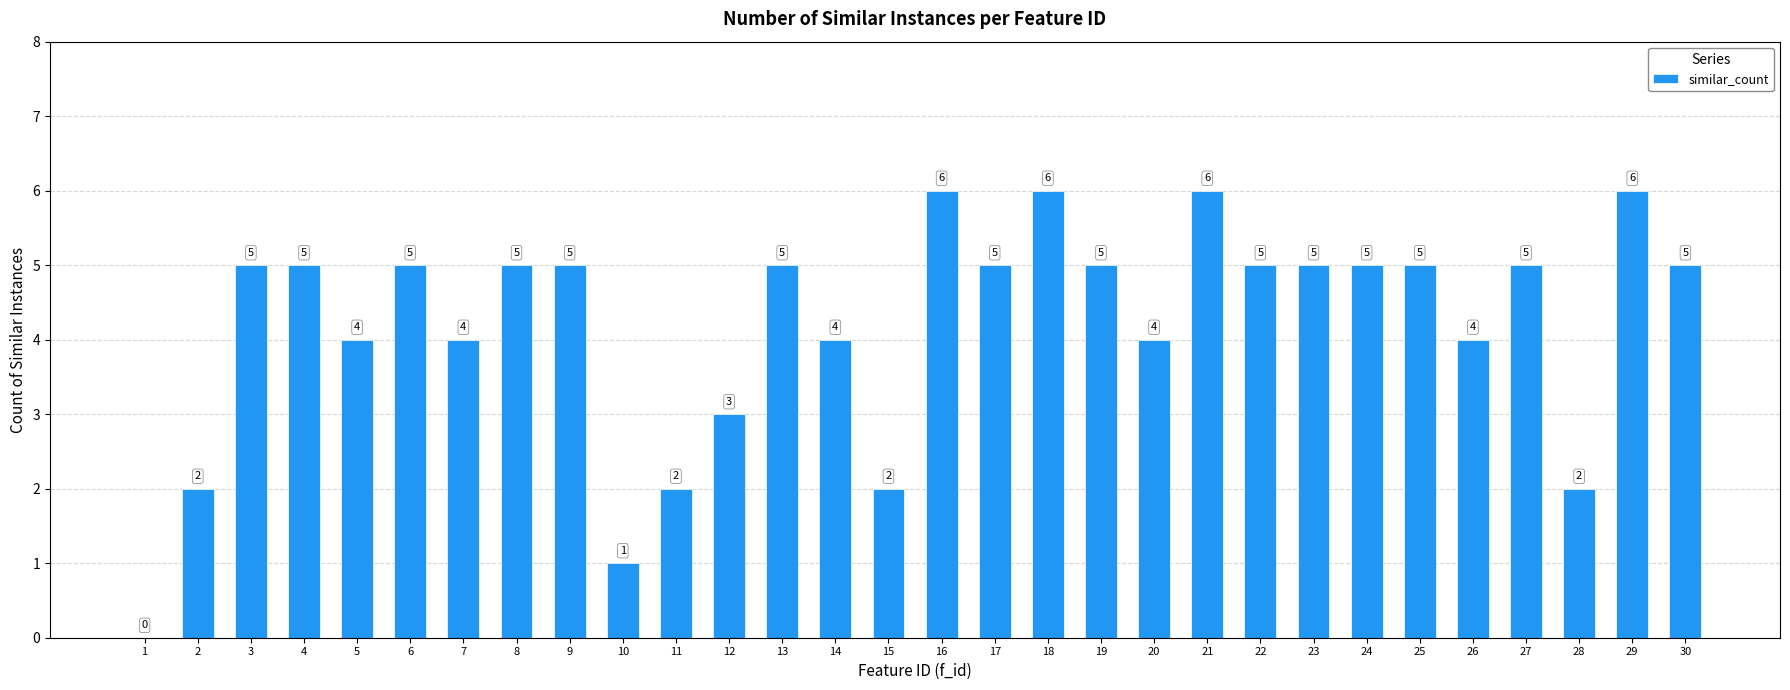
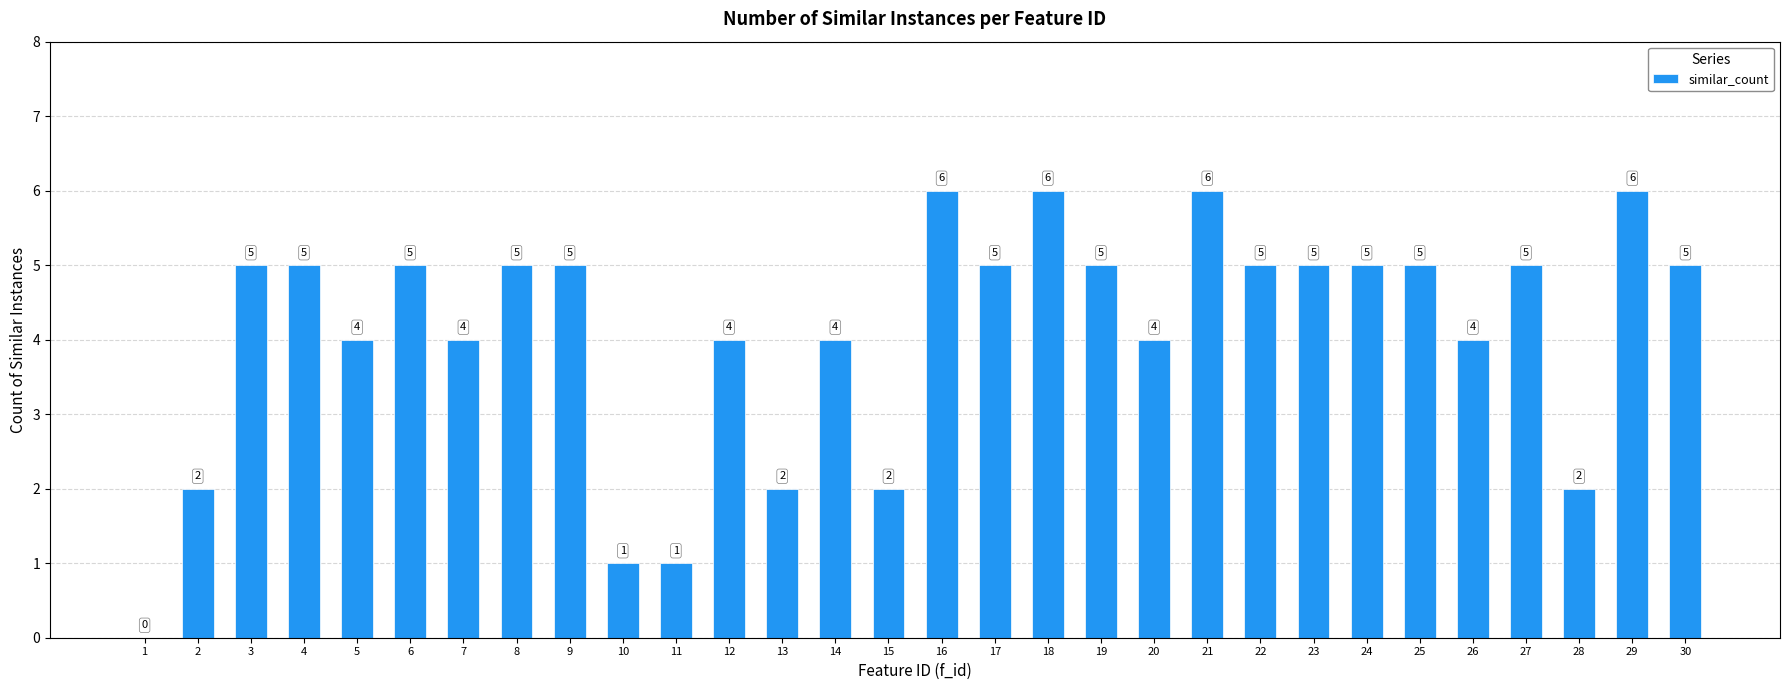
11: 2 -> 1
12: 3 -> 4
13: 5 -> 2
